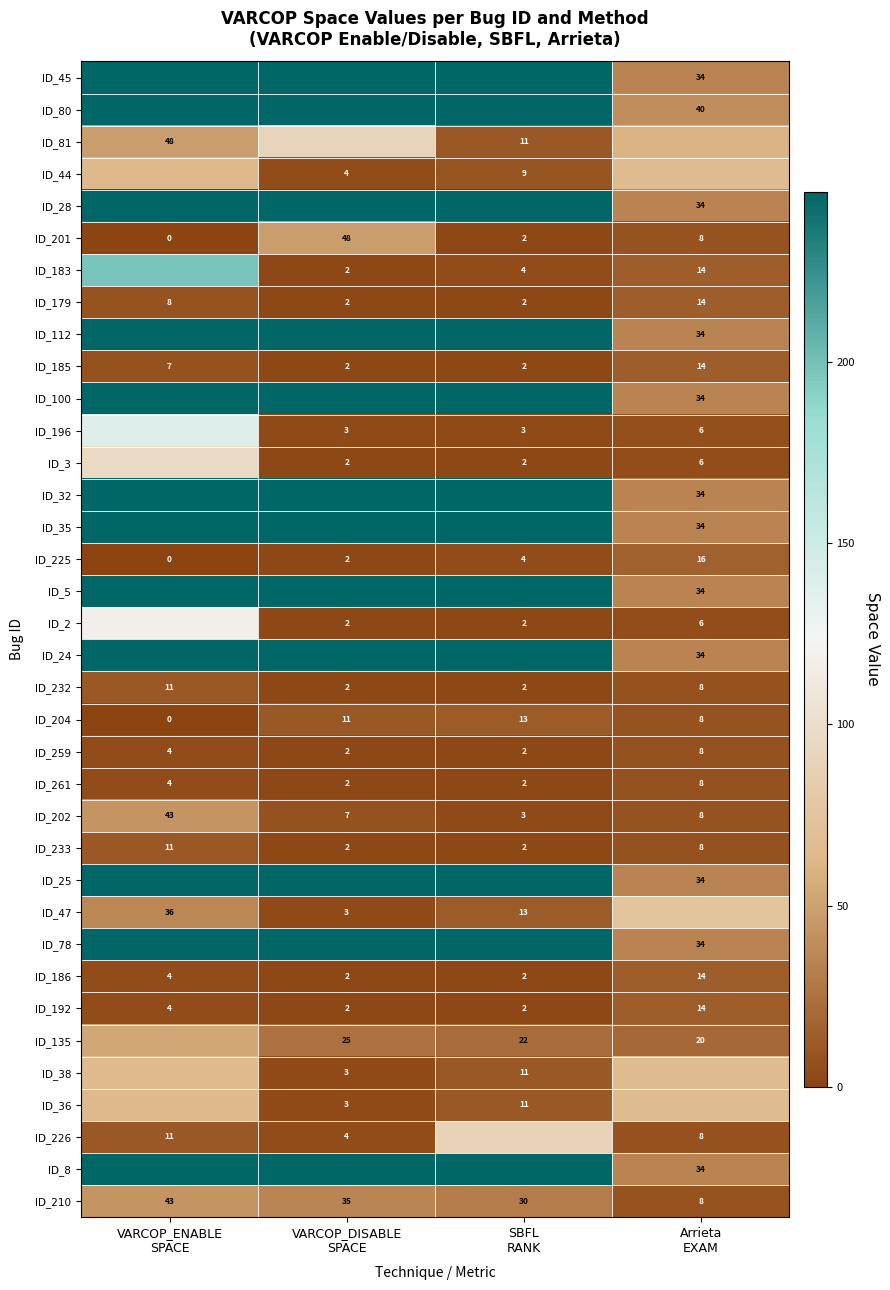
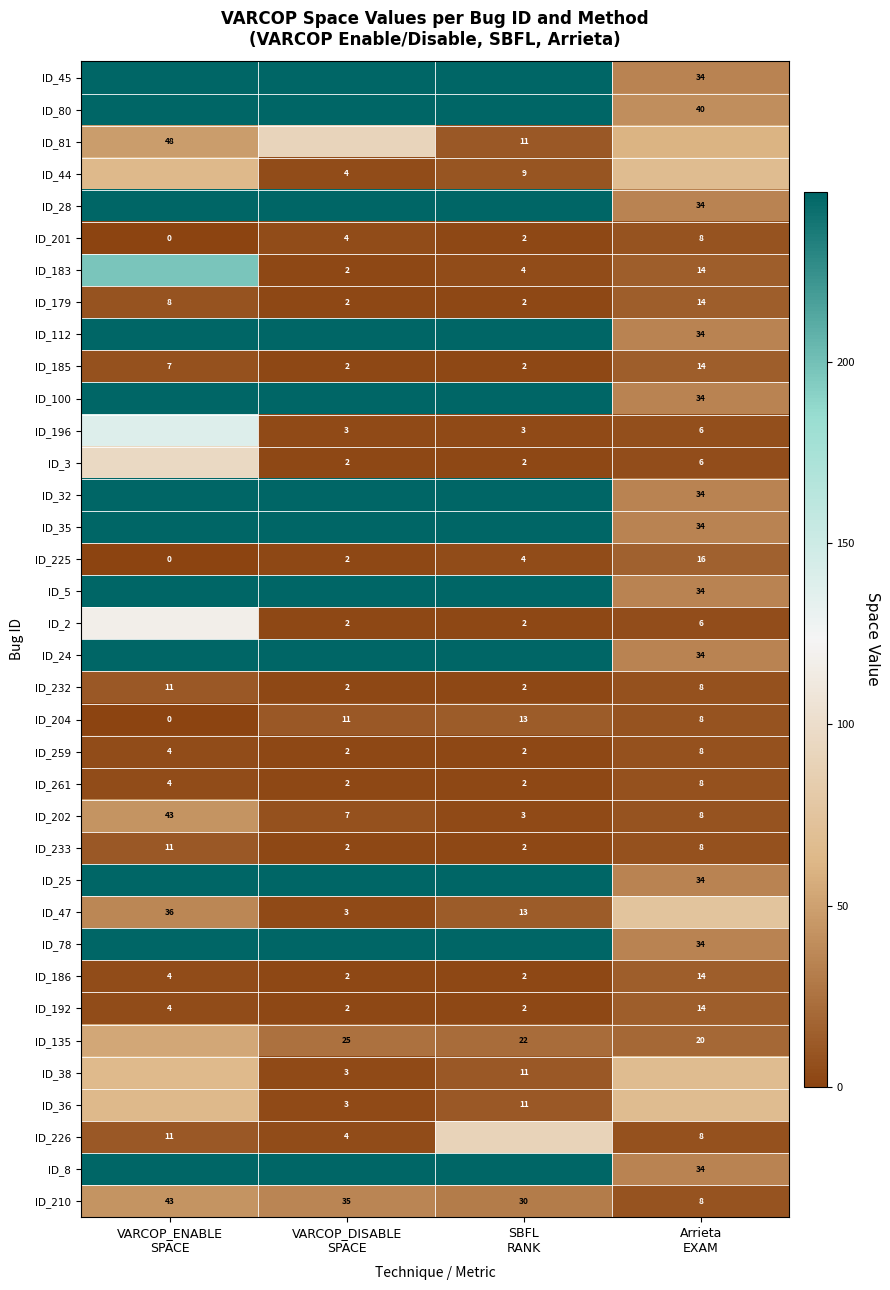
ID_201, VARCOP_DISABLE SPACE: 48 -> 4
